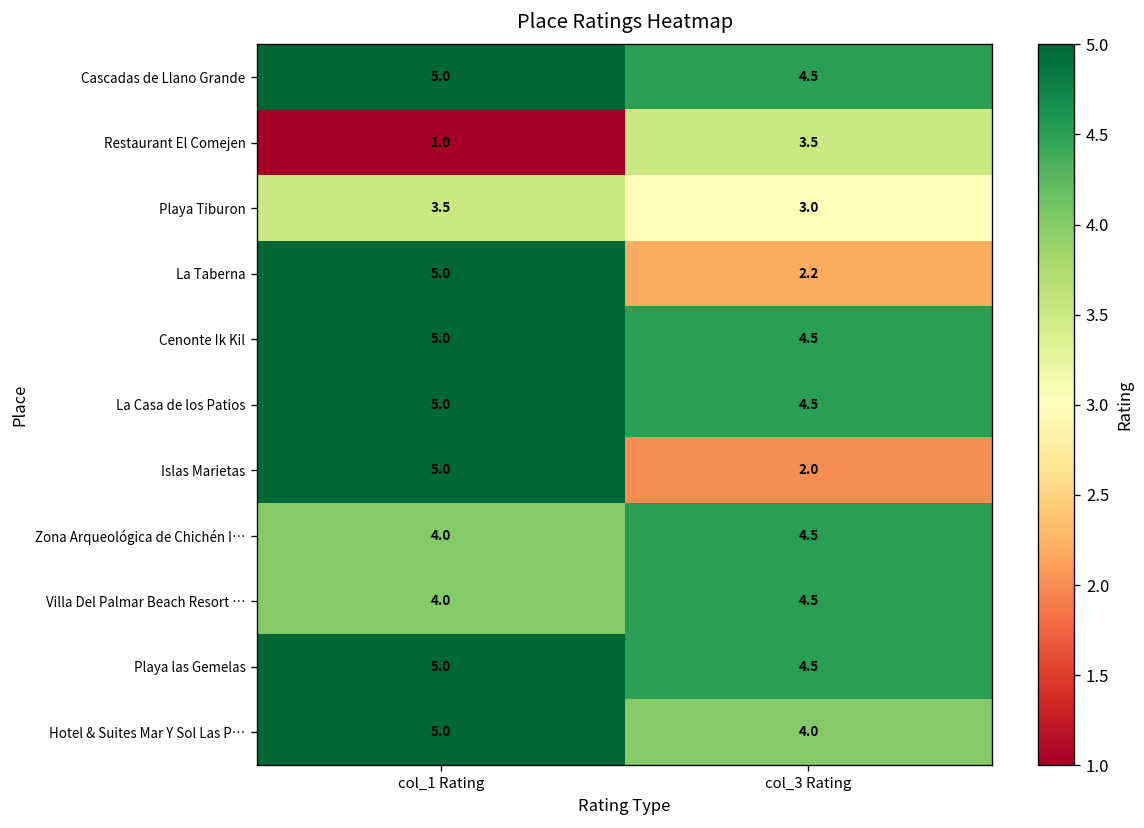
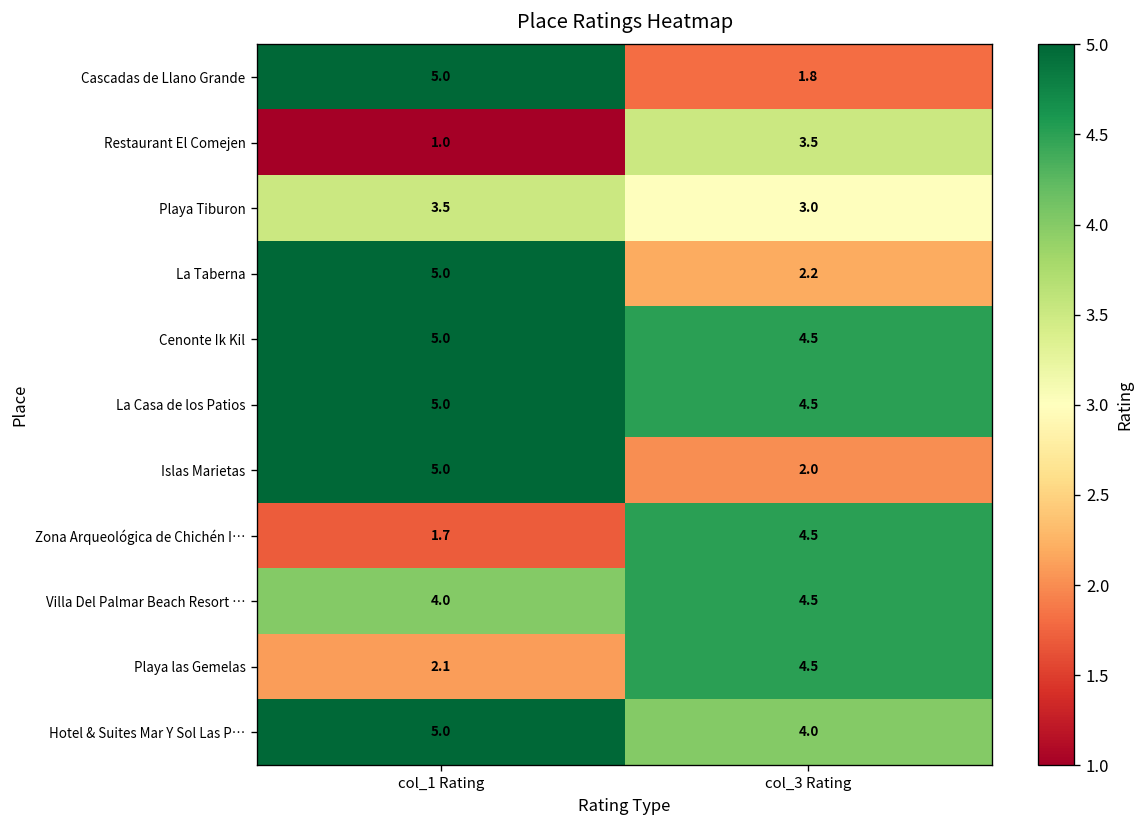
Cascadas de Llano Grande, col_3 Rating: 4.5 -> 1.8
Zona Arqueológica de Chichén I…, col_1 Rating: 4.0 -> 1.7
Playa las Gemelas, col_1 Rating: 5.0 -> 2.1
